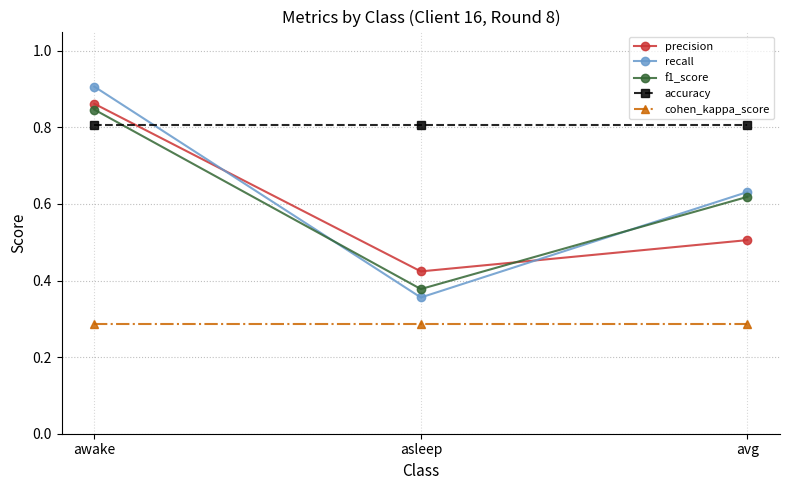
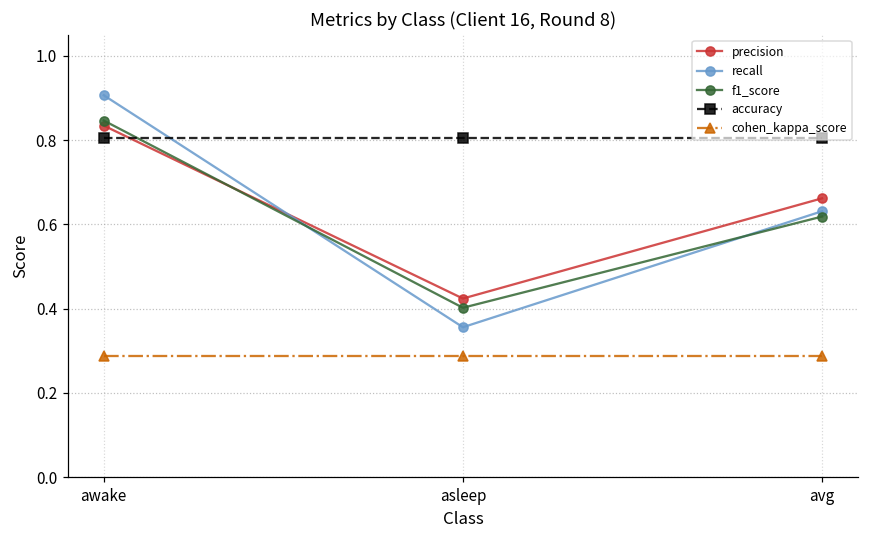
precision, awake: 0.86 -> 0.83
f1_score, asleep: 0.38 -> 0.40
precision, avg: 0.51 -> 0.66
